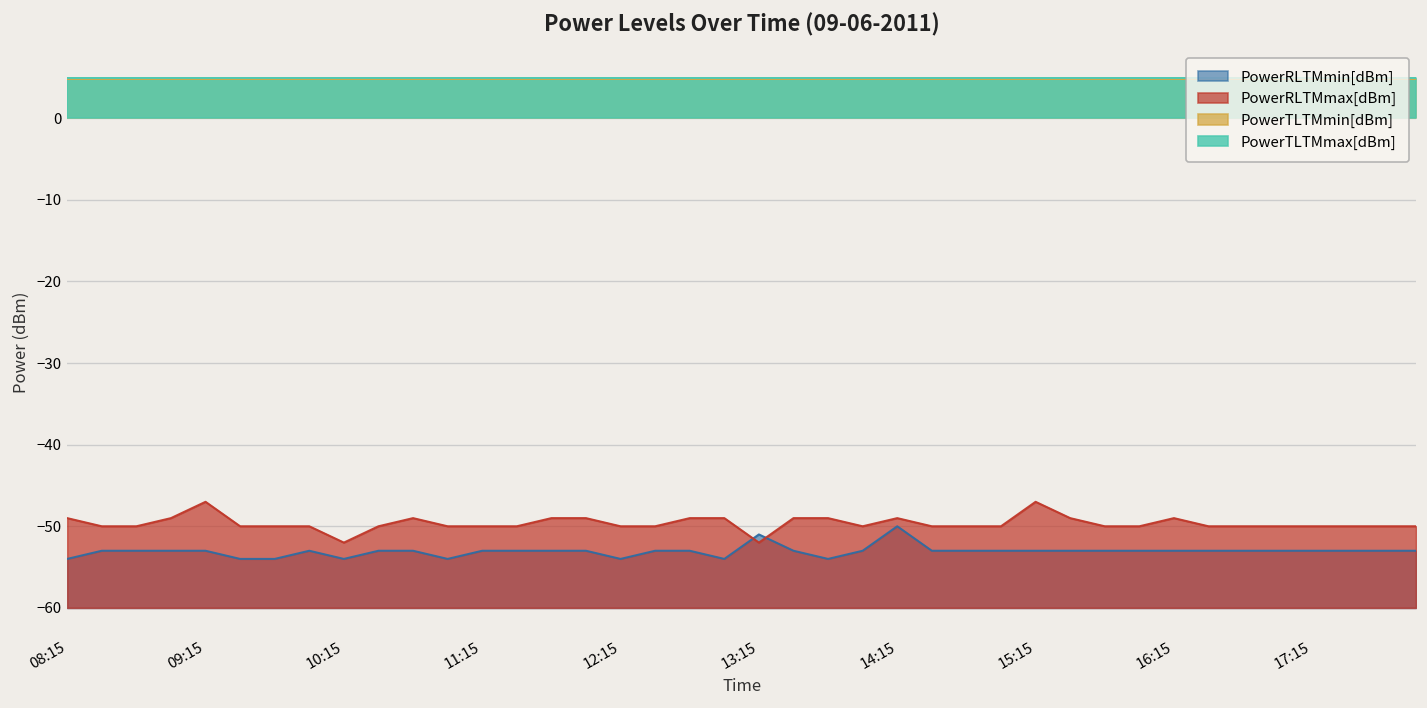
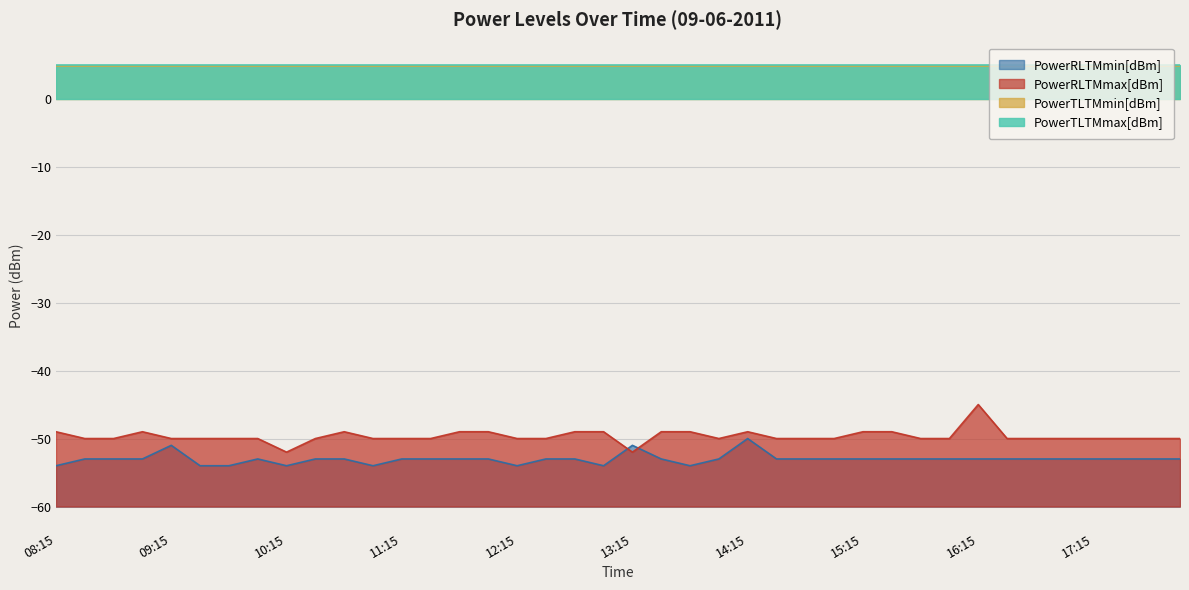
PowerRLTMmin[dBm], 09:15: -53 -> -51
PowerRLTMmax[dBm], 09:15: -47 -> -50
PowerRLTMmax[dBm], 15:15: -47 -> -49
PowerRLTMmax[dBm], 16:15: -49 -> -45
